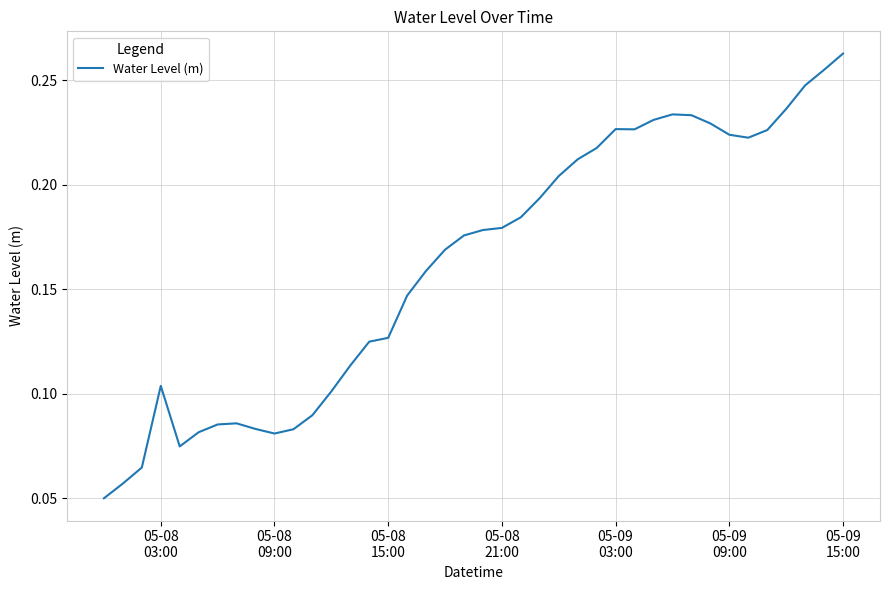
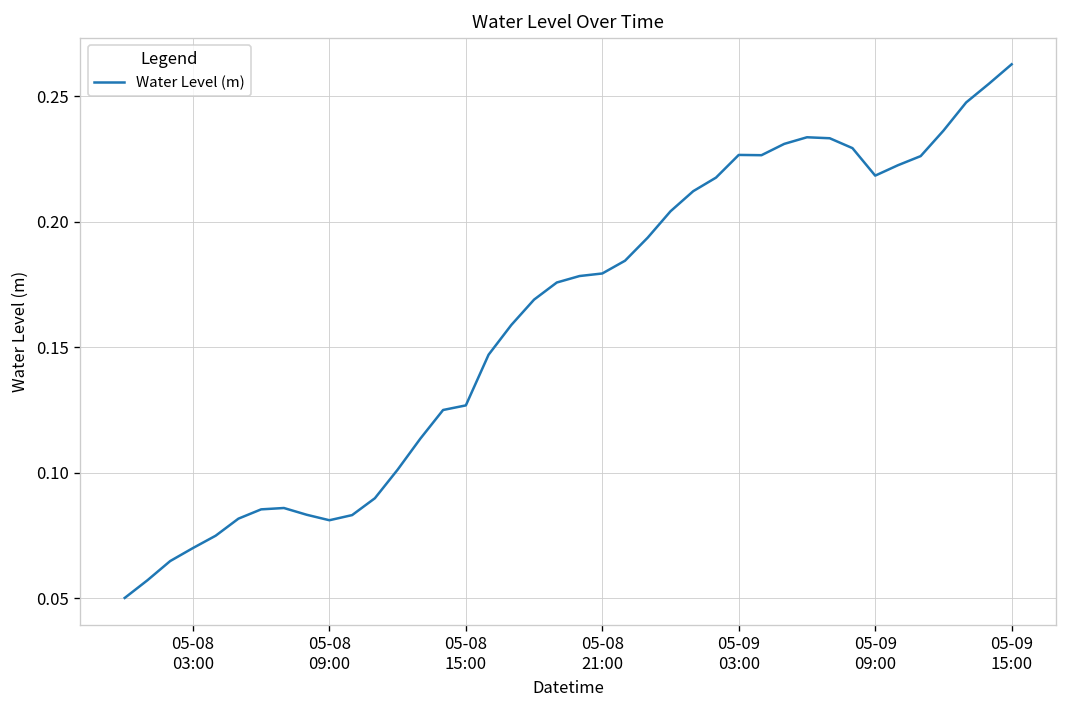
05-08 03:00: 0.104 -> 0.070
05-09 09:00: 0.224 -> 0.218
